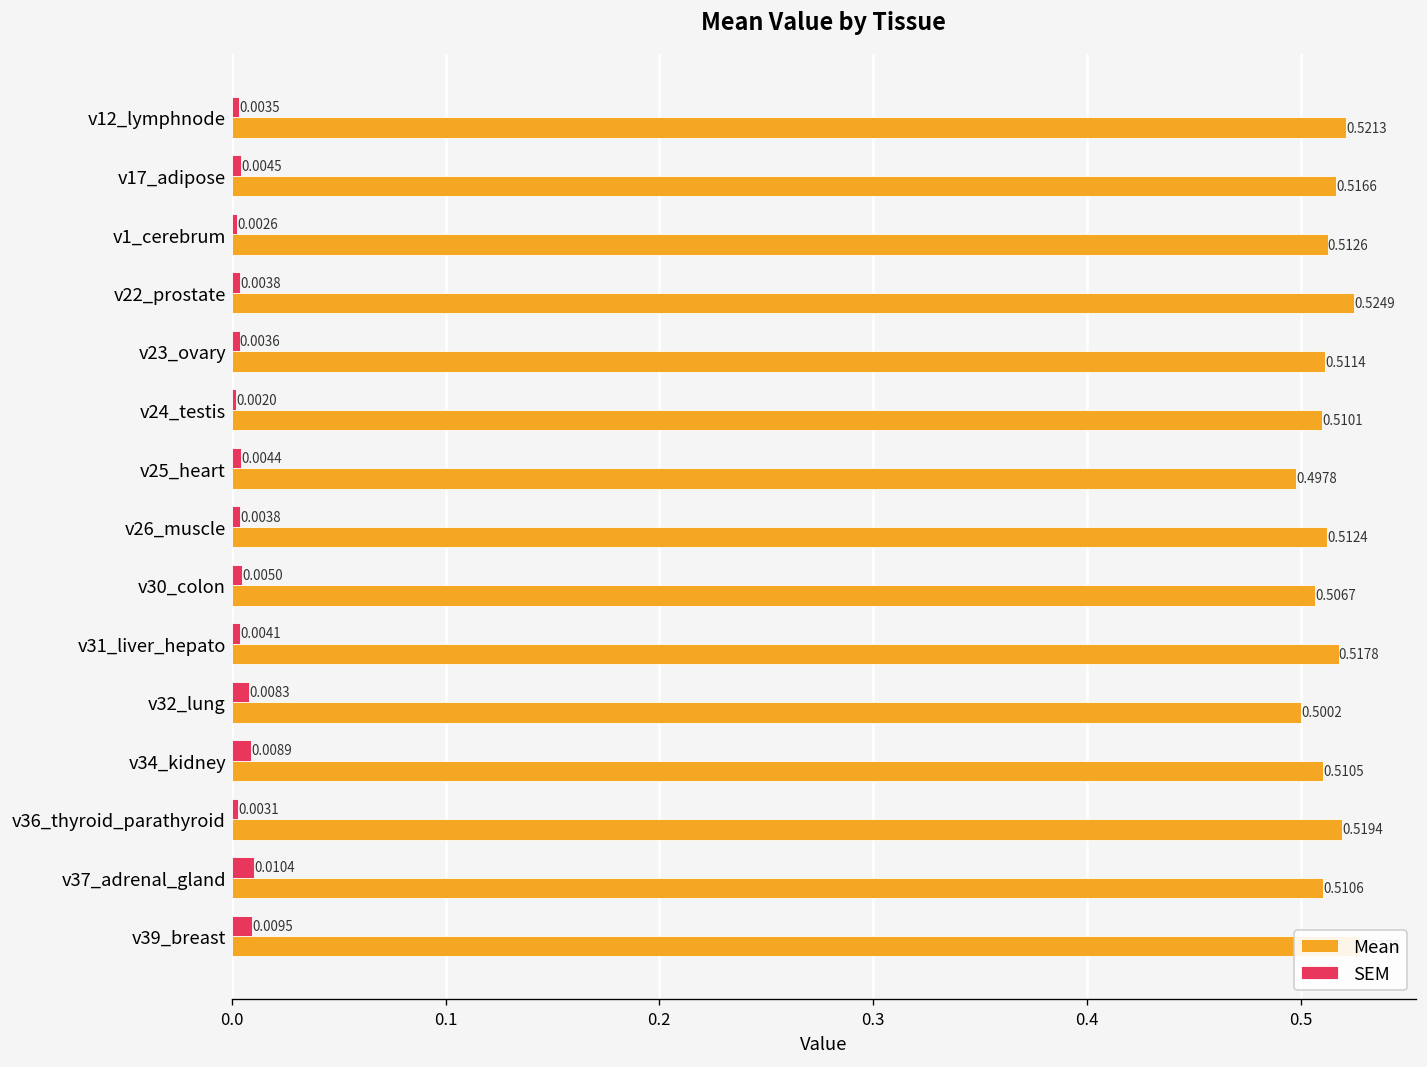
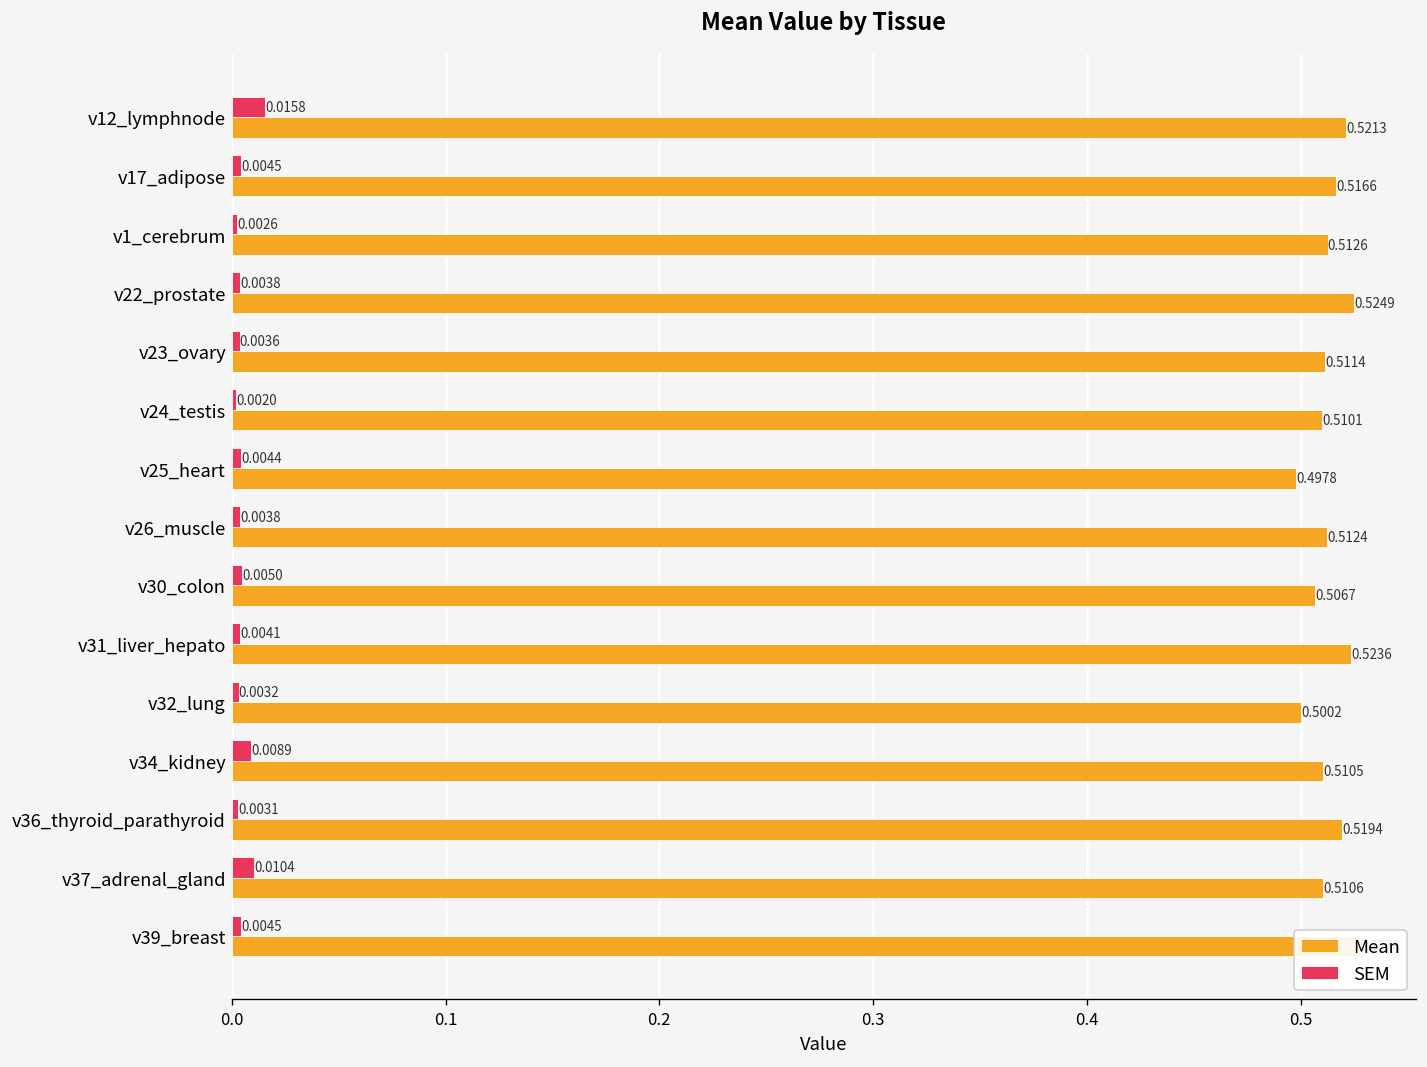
SEM, v12_lymphnode: 0.0035 -> 0.0158
Mean, v31_liver_hepato: 0.5178 -> 0.5236
SEM, v32_lung: 0.0083 -> 0.0032
SEM, v39_breast: 0.0095 -> 0.0045
